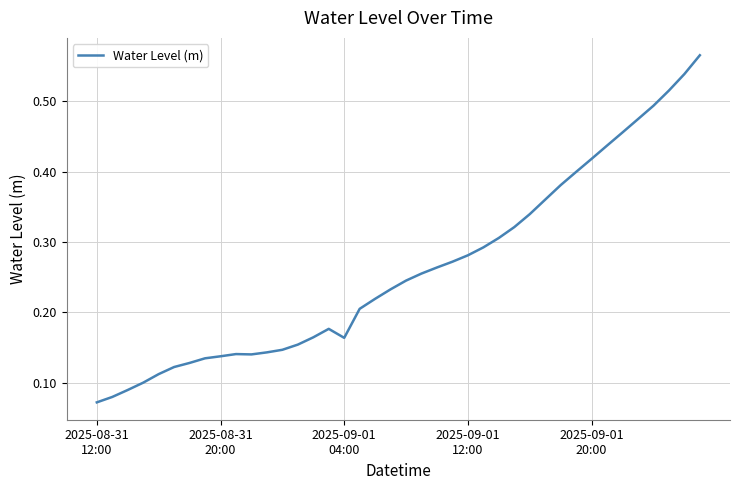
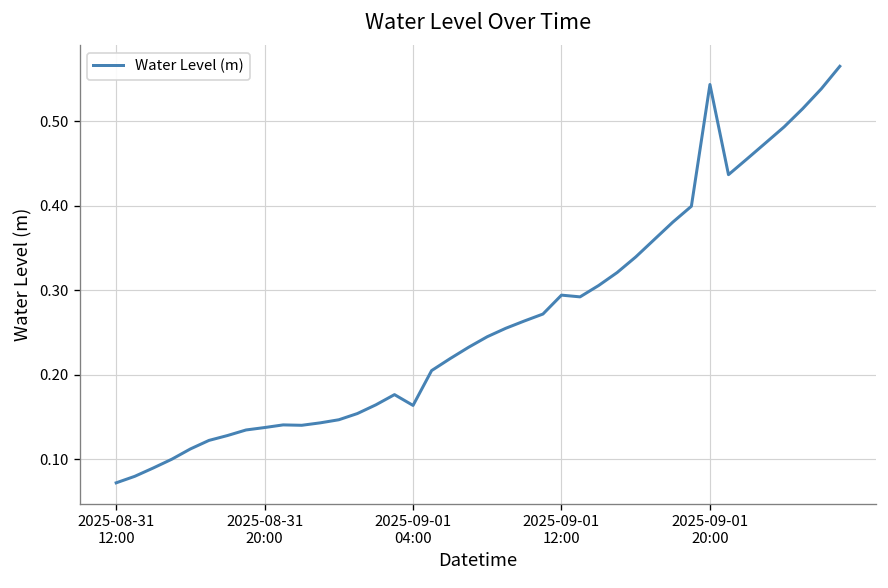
2025-09-01 12:00: 0.28 -> 0.29
2025-09-01 20:00: 0.42 -> 0.54
